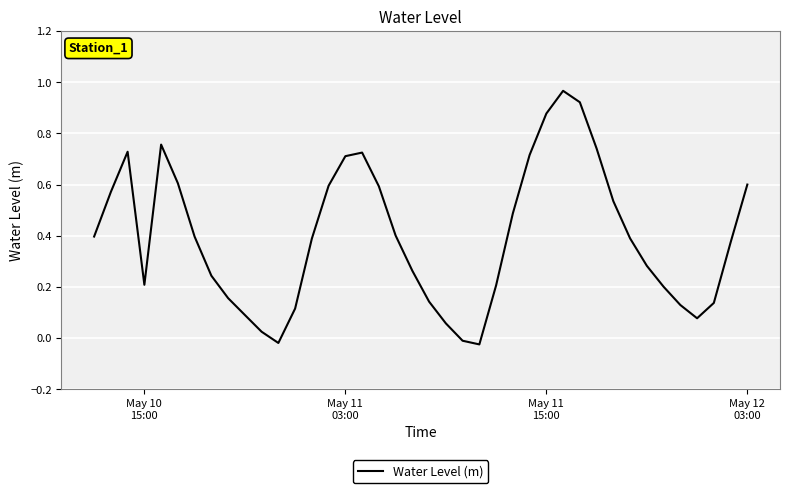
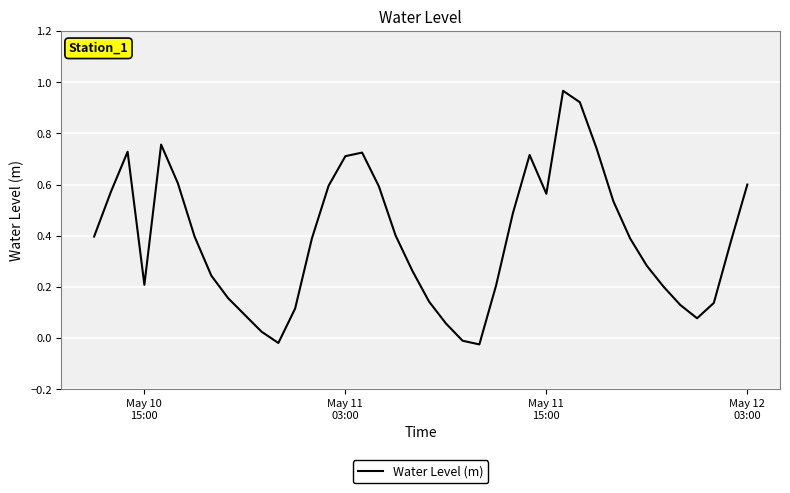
May 11 15:00: 0.88 -> 0.56
